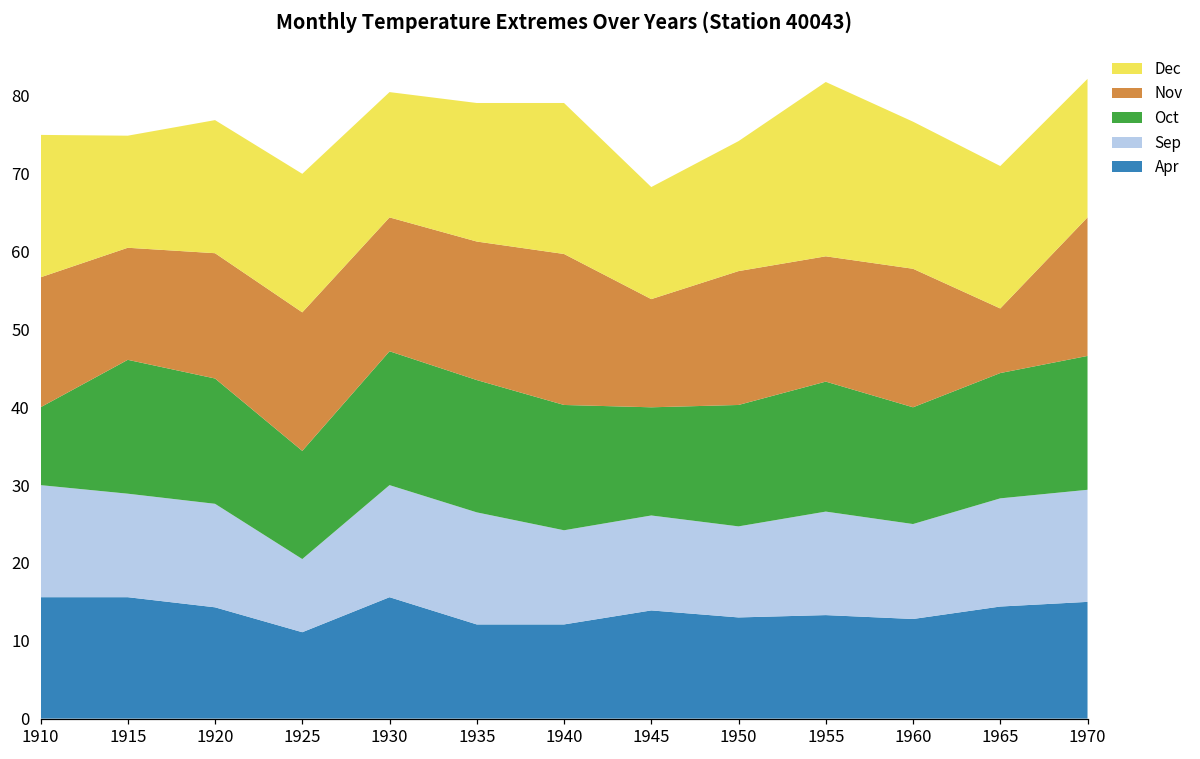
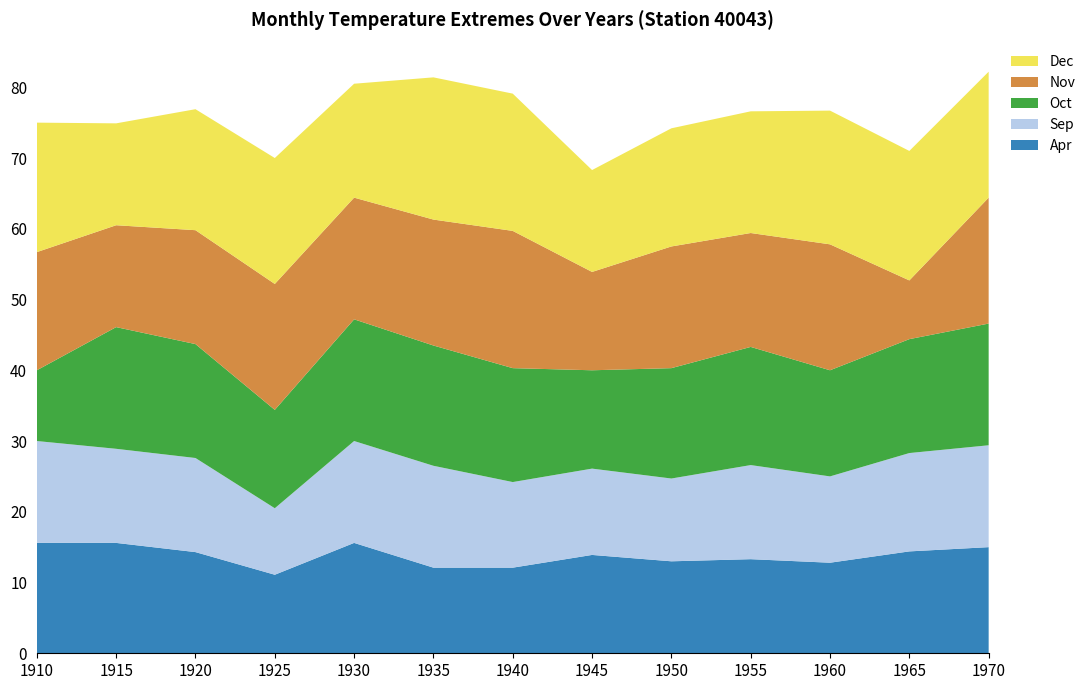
Dec, 1935: 18 -> 20
Dec, 1955: 22 -> 17
